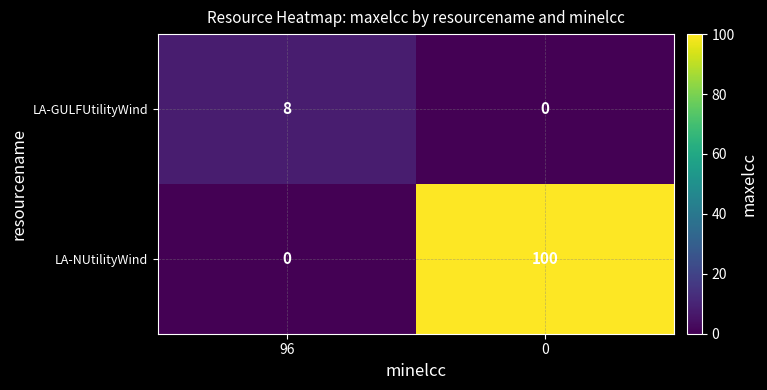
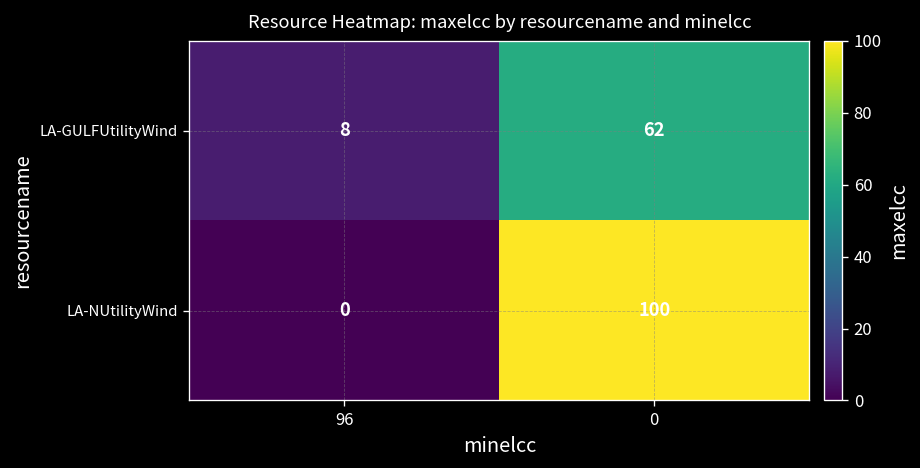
LA-GULFUtilityWind, 0: 0 -> 62
